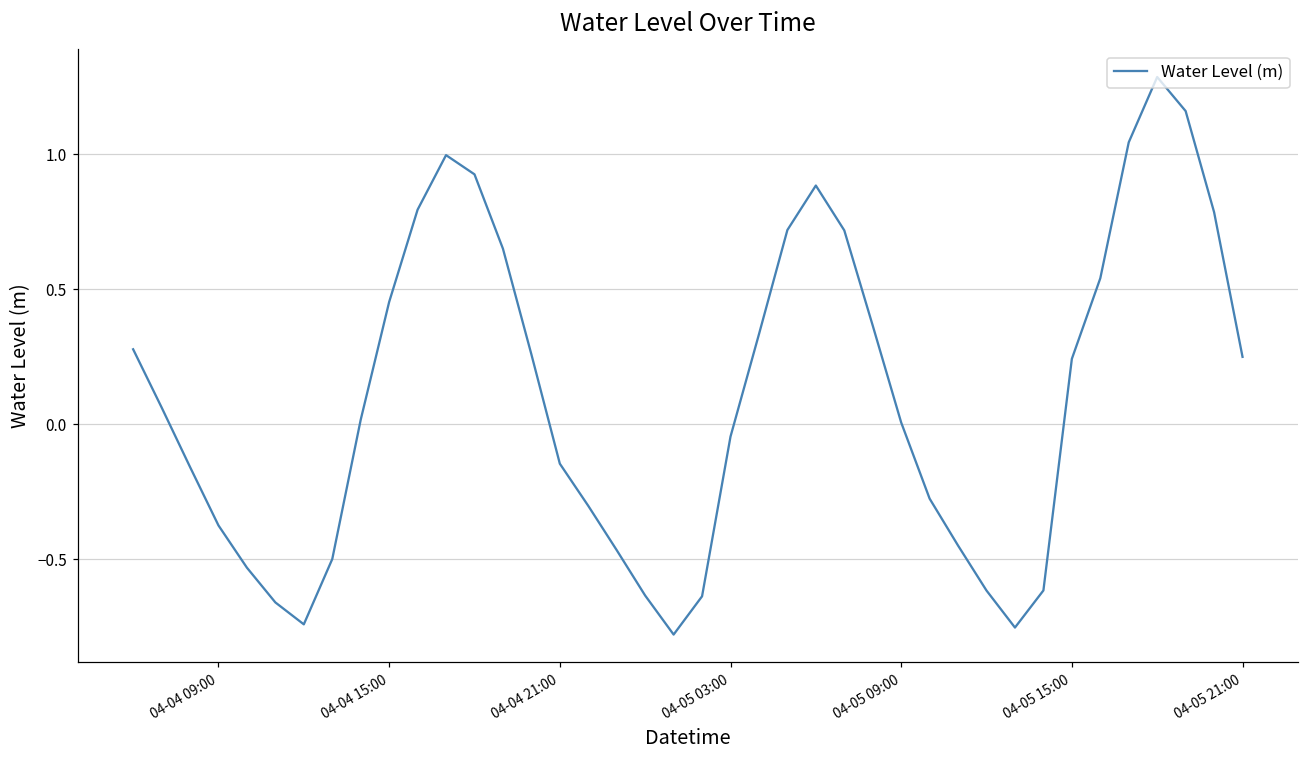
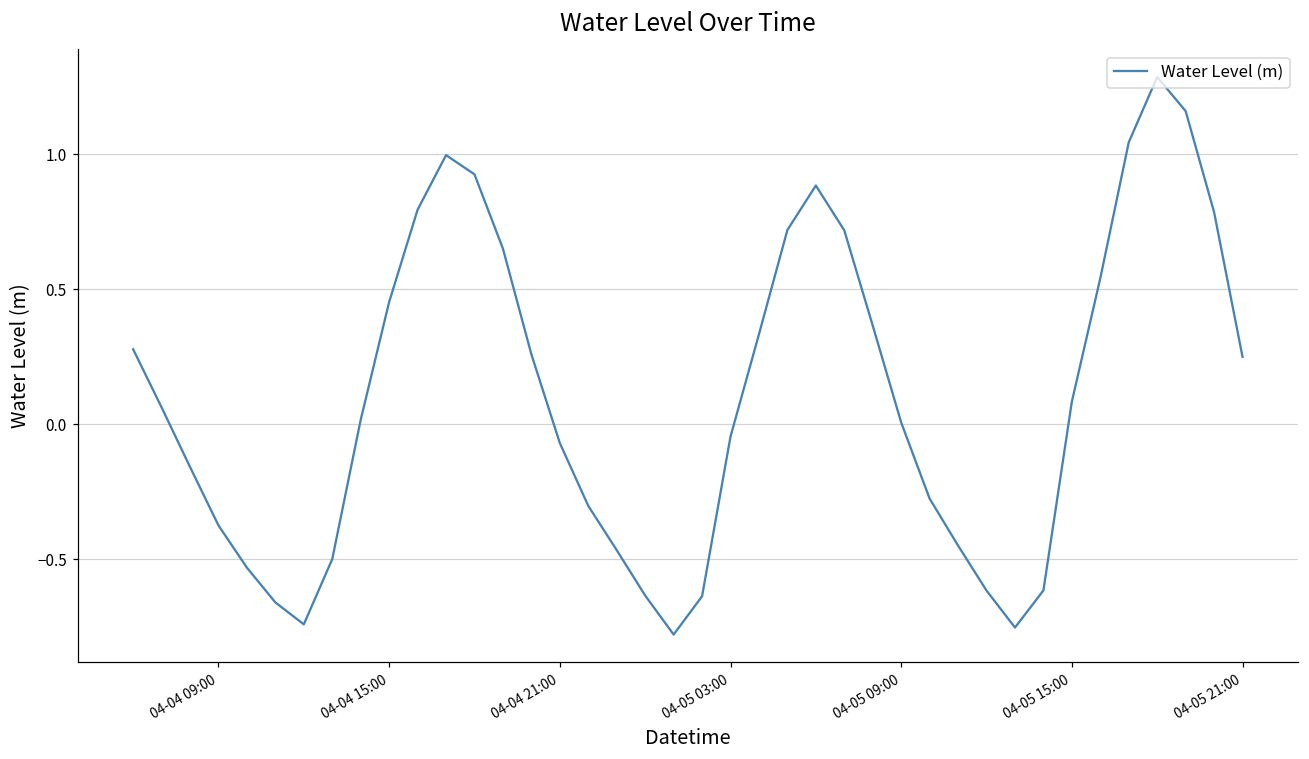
04-04 21:00: -0.15 -> -0.07
04-05 15:00: 0.24 -> 0.08
